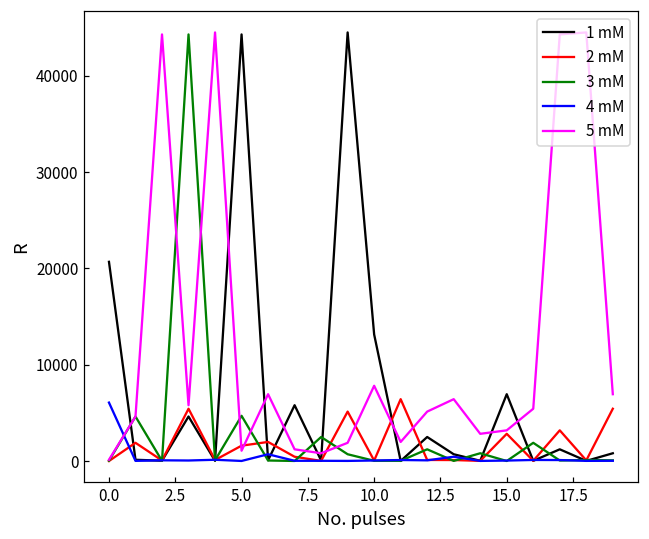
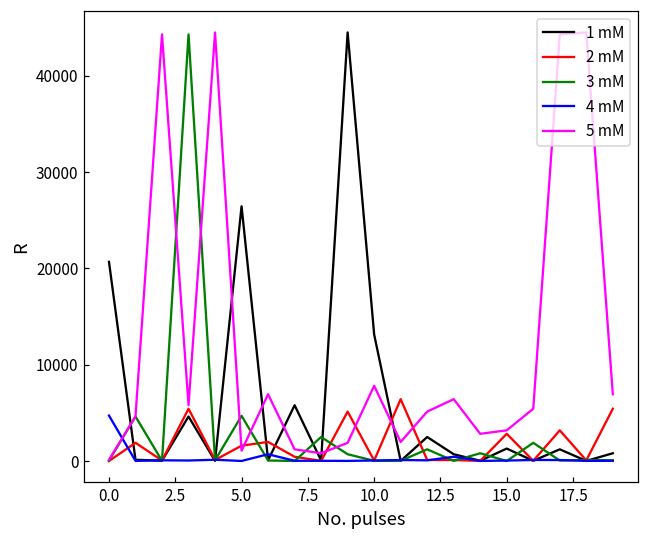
4 mM, 0.0: 6000 -> 5000
1 mM, 5.0: 44000 -> 26000
1 mM, 15.0: 7000 -> 1000
